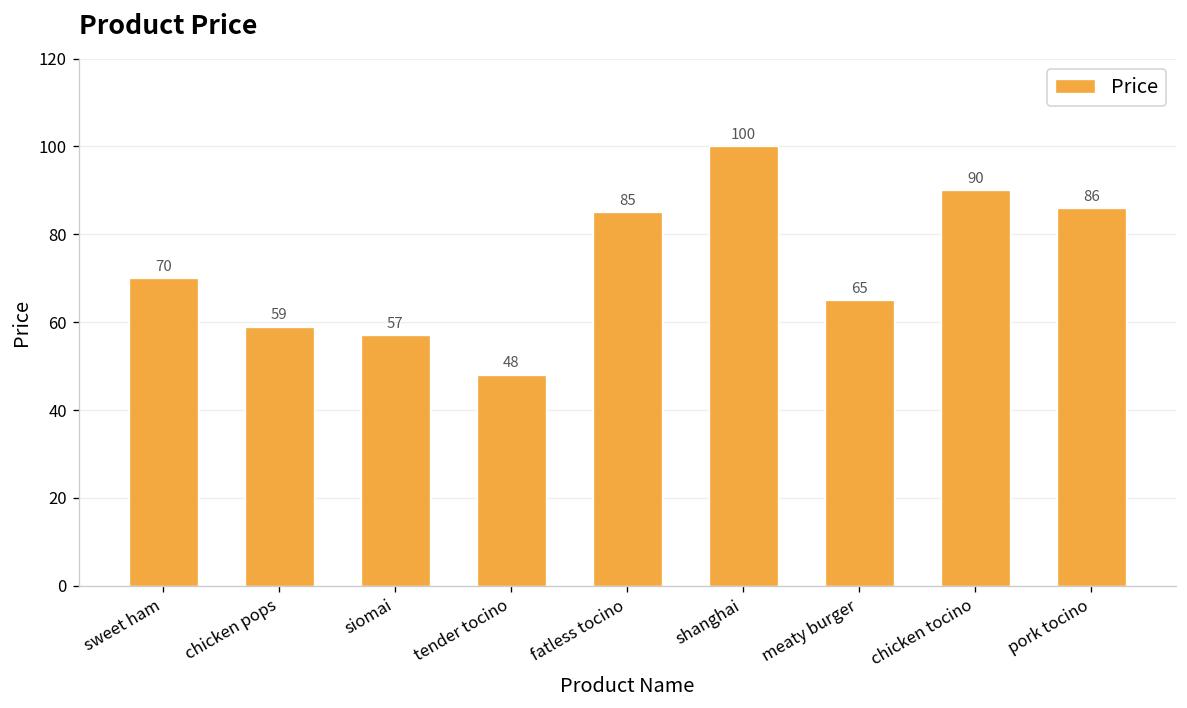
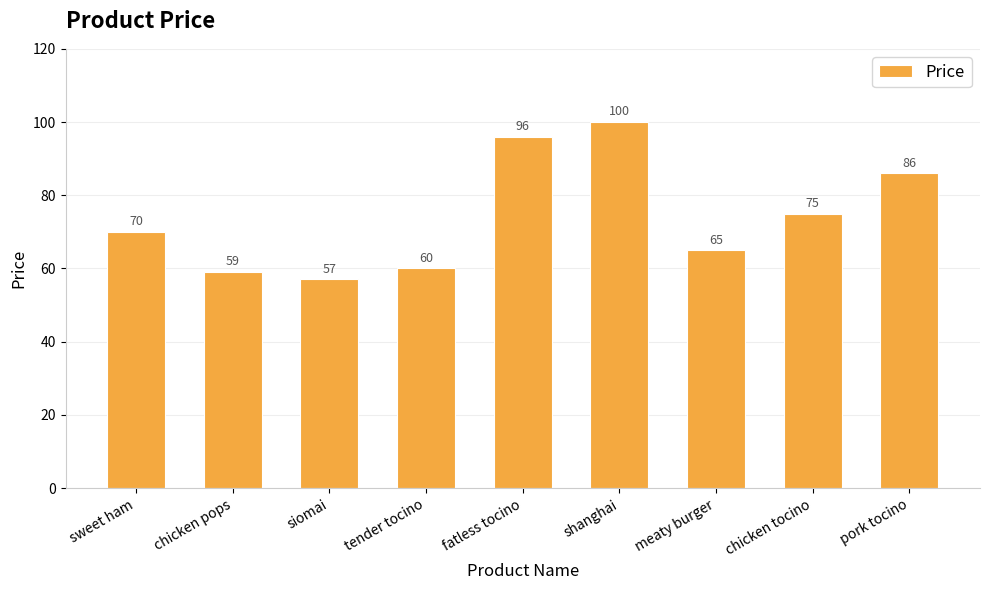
tender tocino: 48 -> 60
fatless tocino: 85 -> 96
chicken tocino: 90 -> 75
